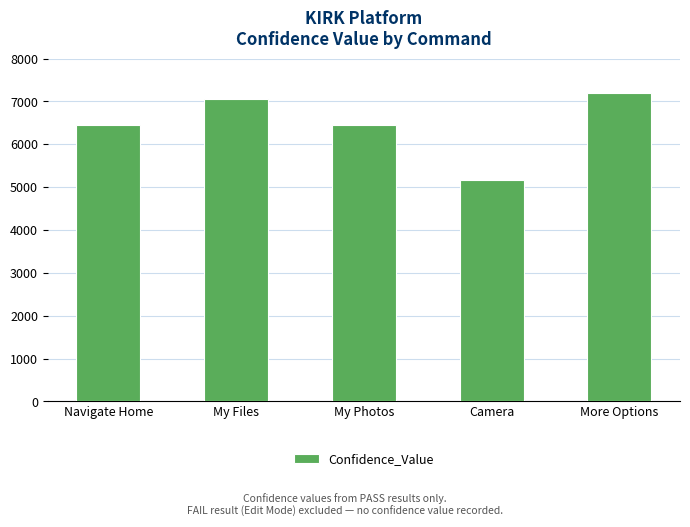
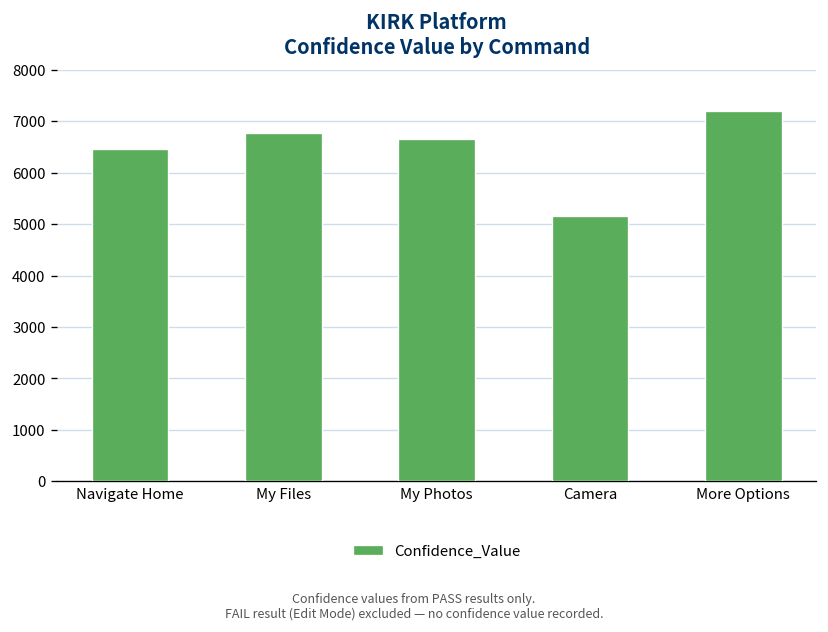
My Files: 7100 -> 6800
My Photos: 6500 -> 6700
